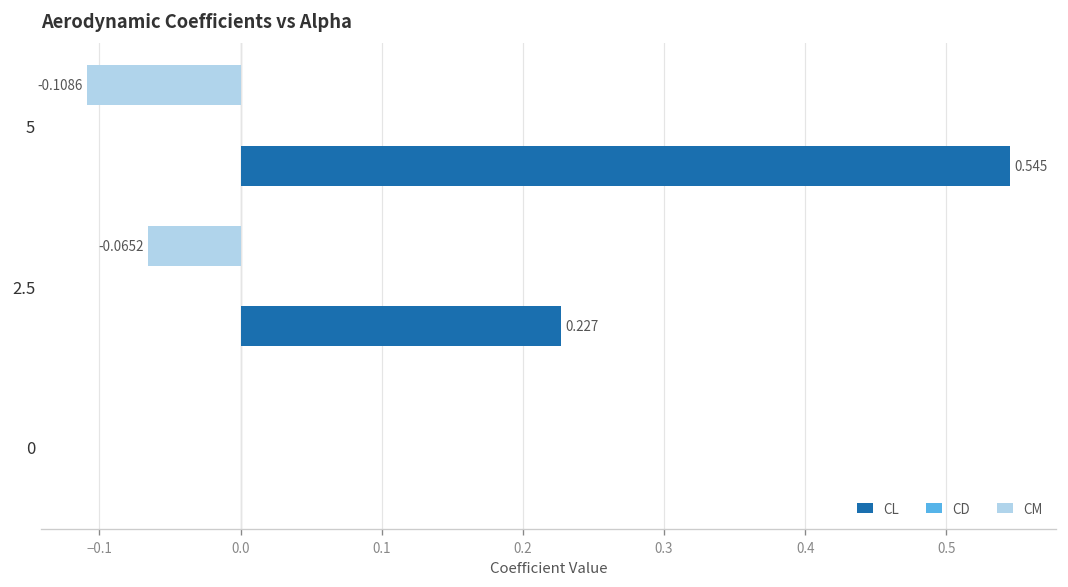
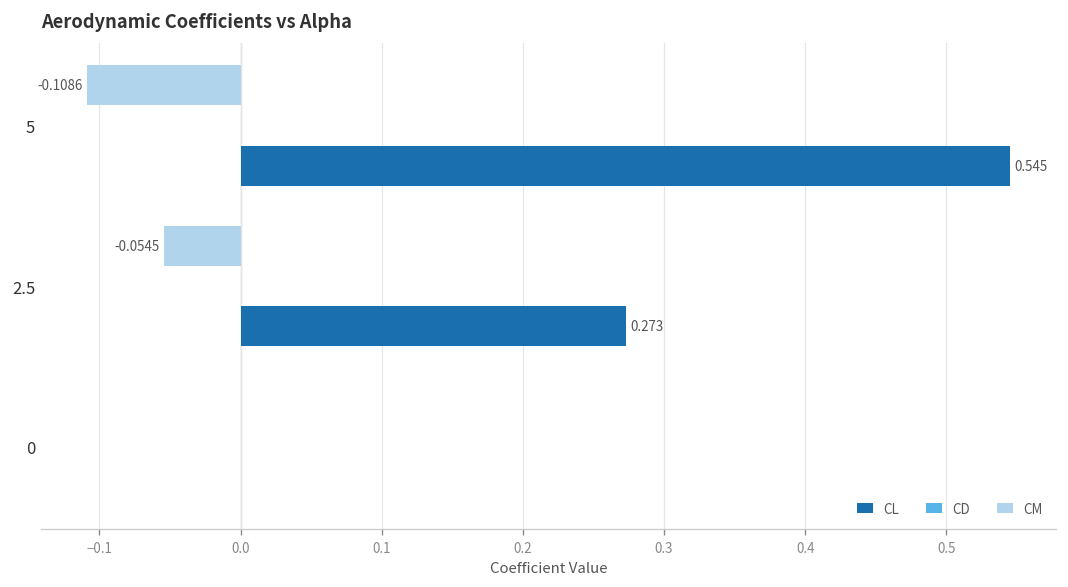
CM, 2.5: -0.0652 -> -0.0545
CL, 2.5: 0.227 -> 0.273
